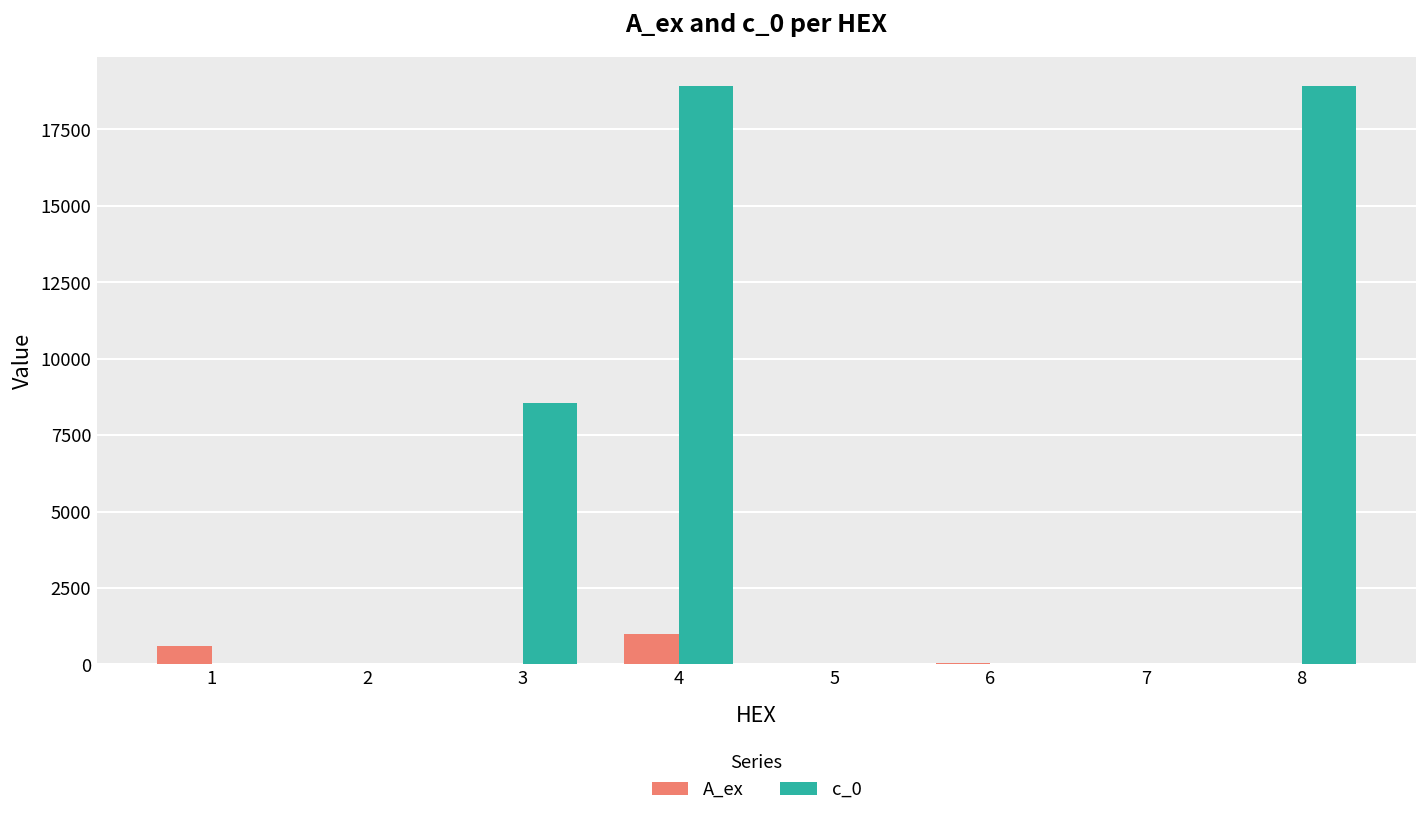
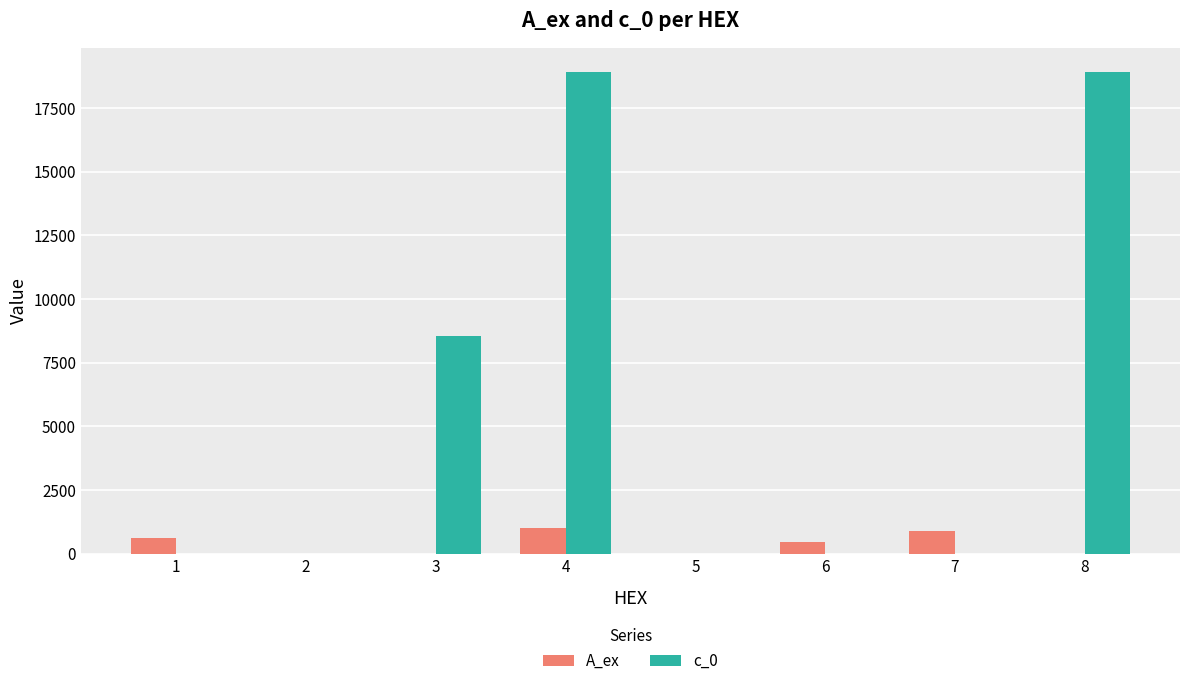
A_ex, 6: 0 -> 500
A_ex, 7: 0 -> 900
